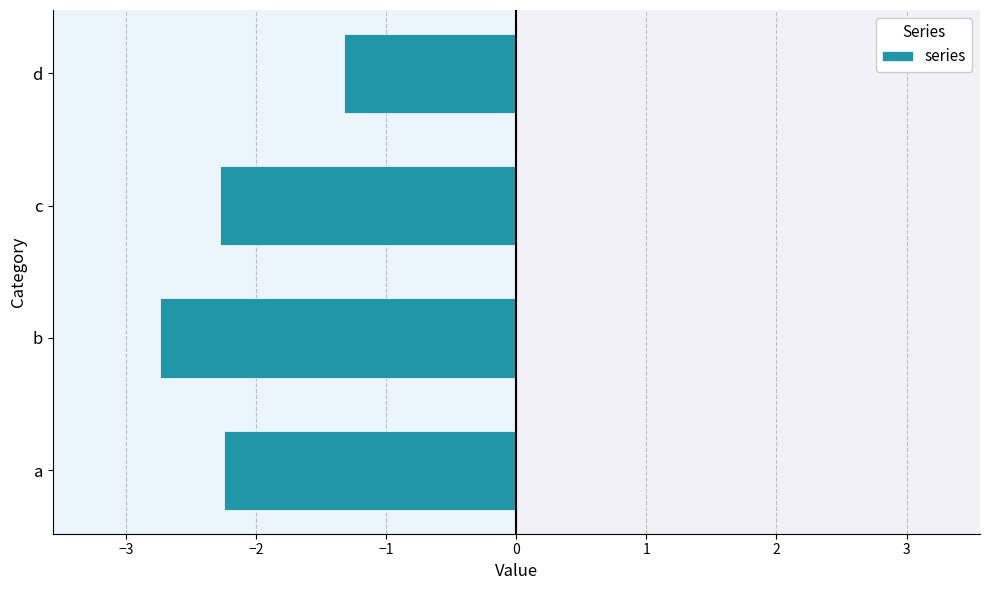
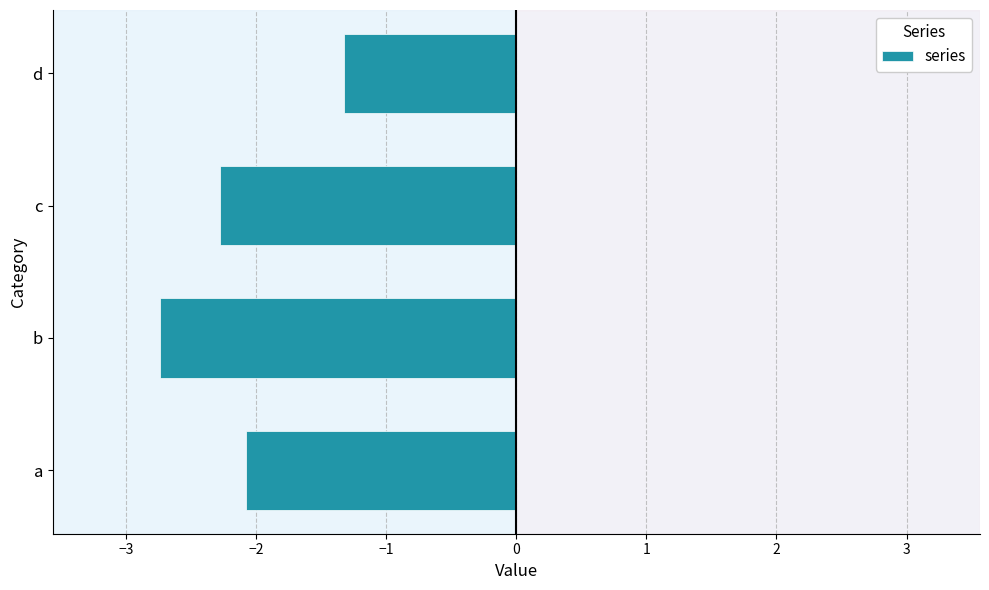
a: -2.25 -> -2.08
